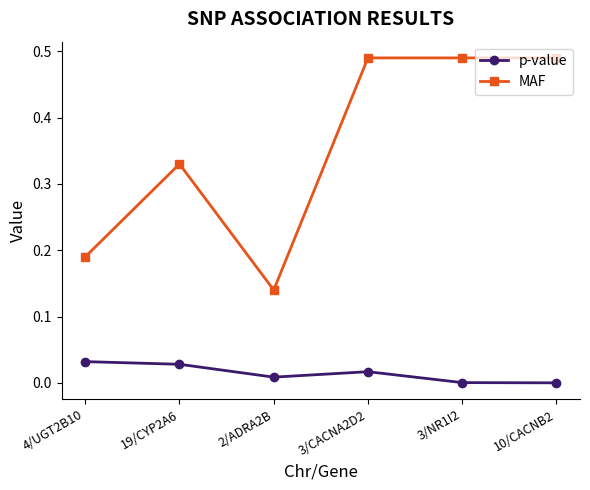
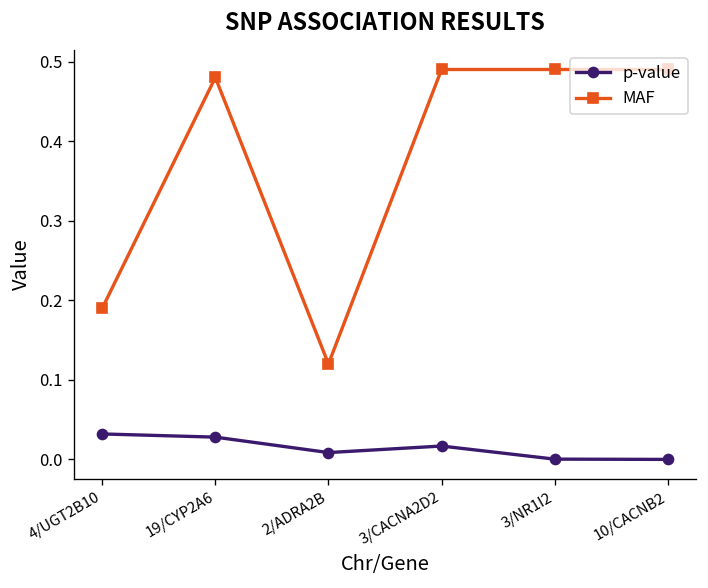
MAF, 19/CYP2A6: 0.33 -> 0.48
MAF, 2/ADRA2B: 0.14 -> 0.12
